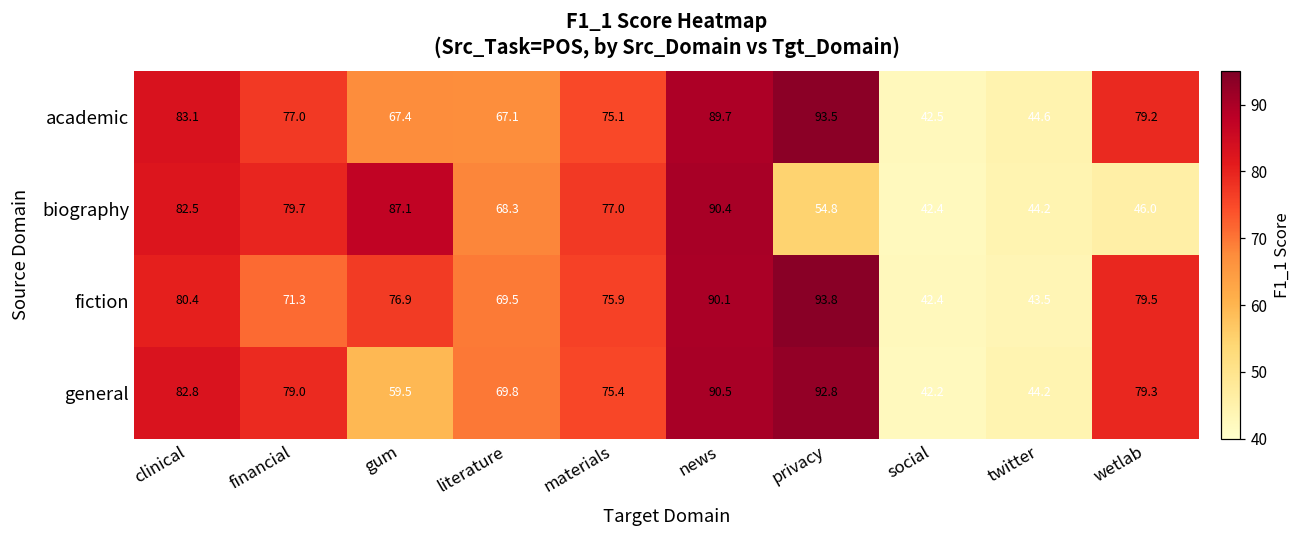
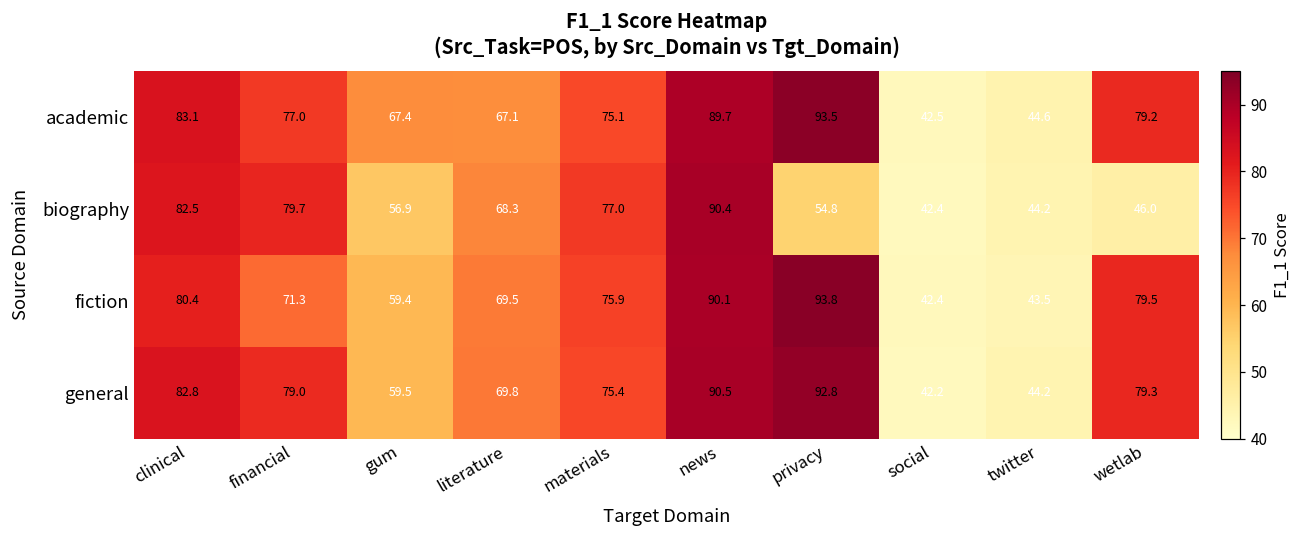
biography, gum: 87.1 -> 56.9
fiction, gum: 76.9 -> 59.4
